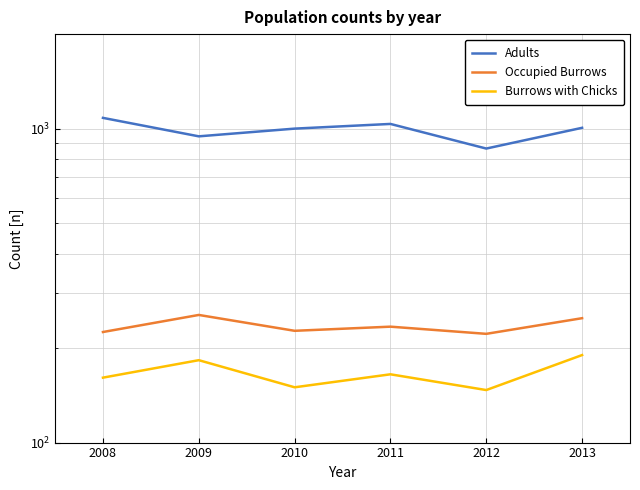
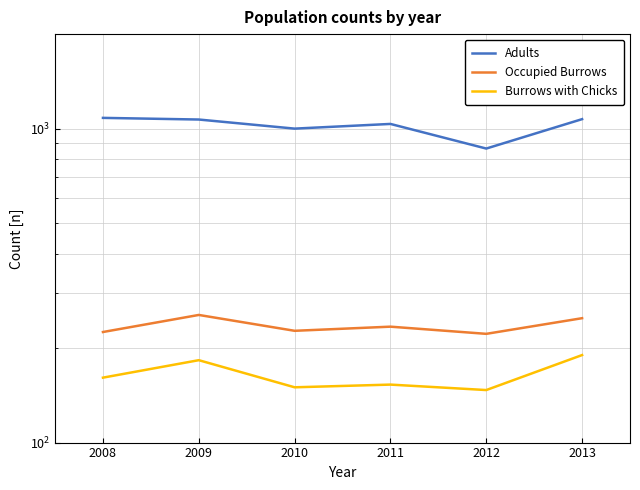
Adults, 2009: 950 -> 1070
Burrows with Chicks, 2011: 170 -> 150
Adults, 2013: 1010 -> 1070
